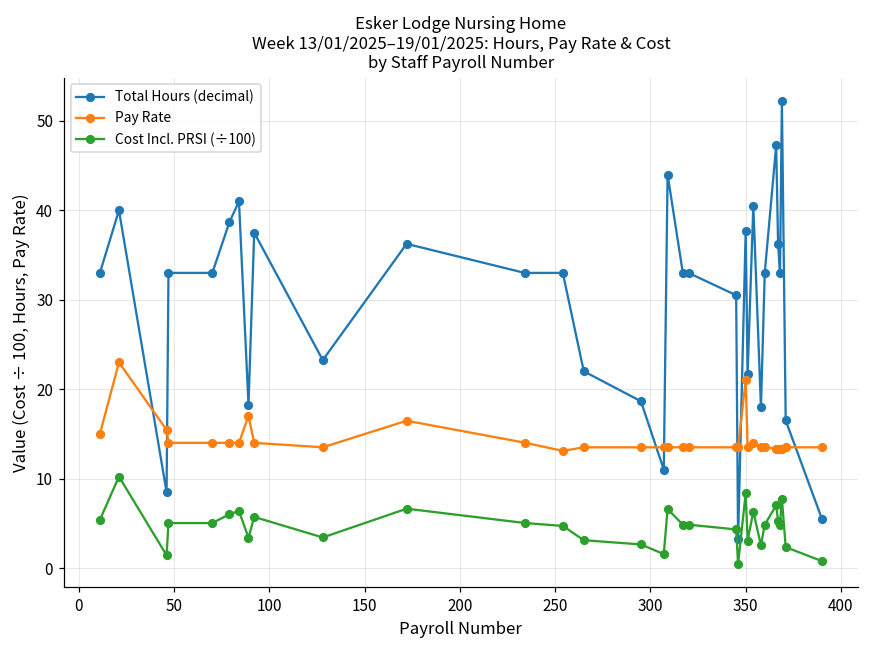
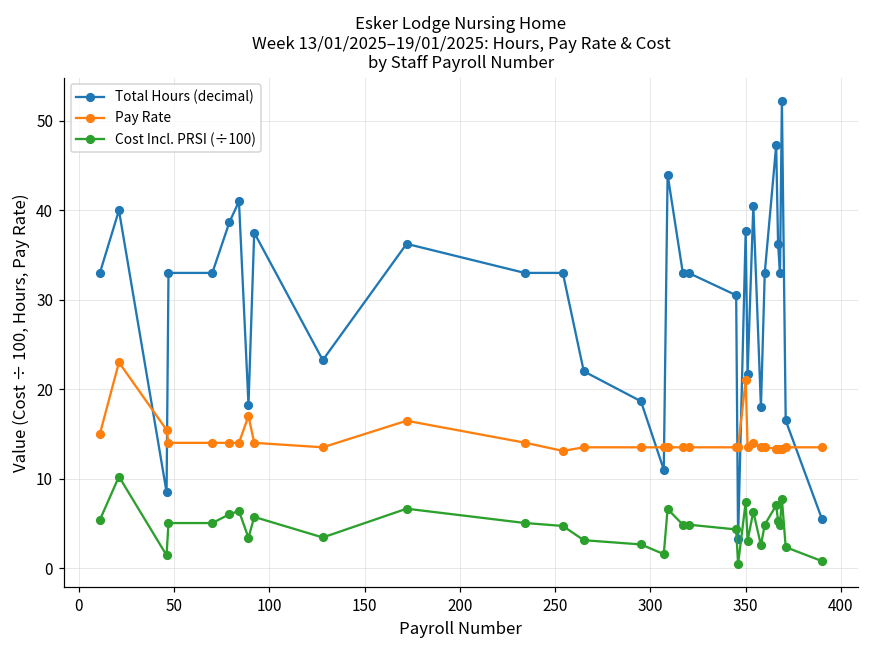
Cost Incl. PRSI (÷100), 350: 8 -> 7
